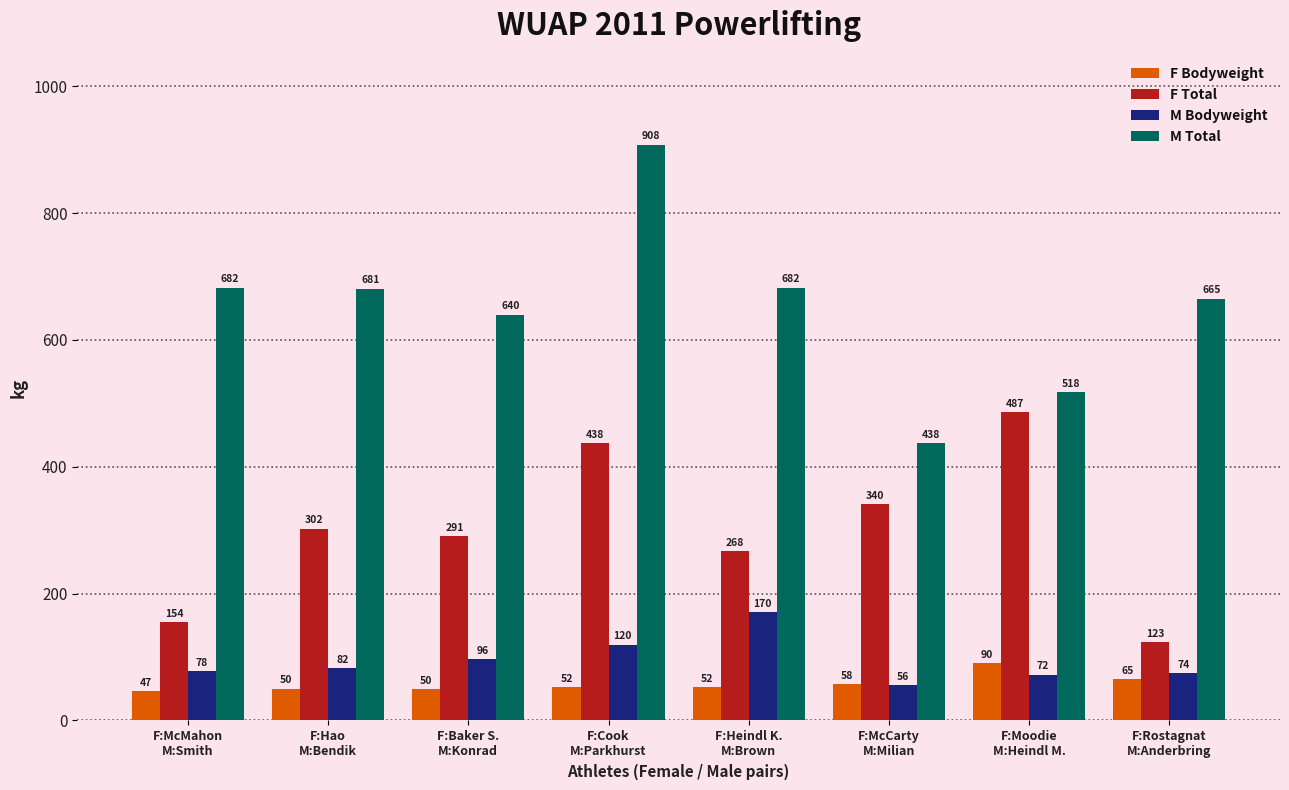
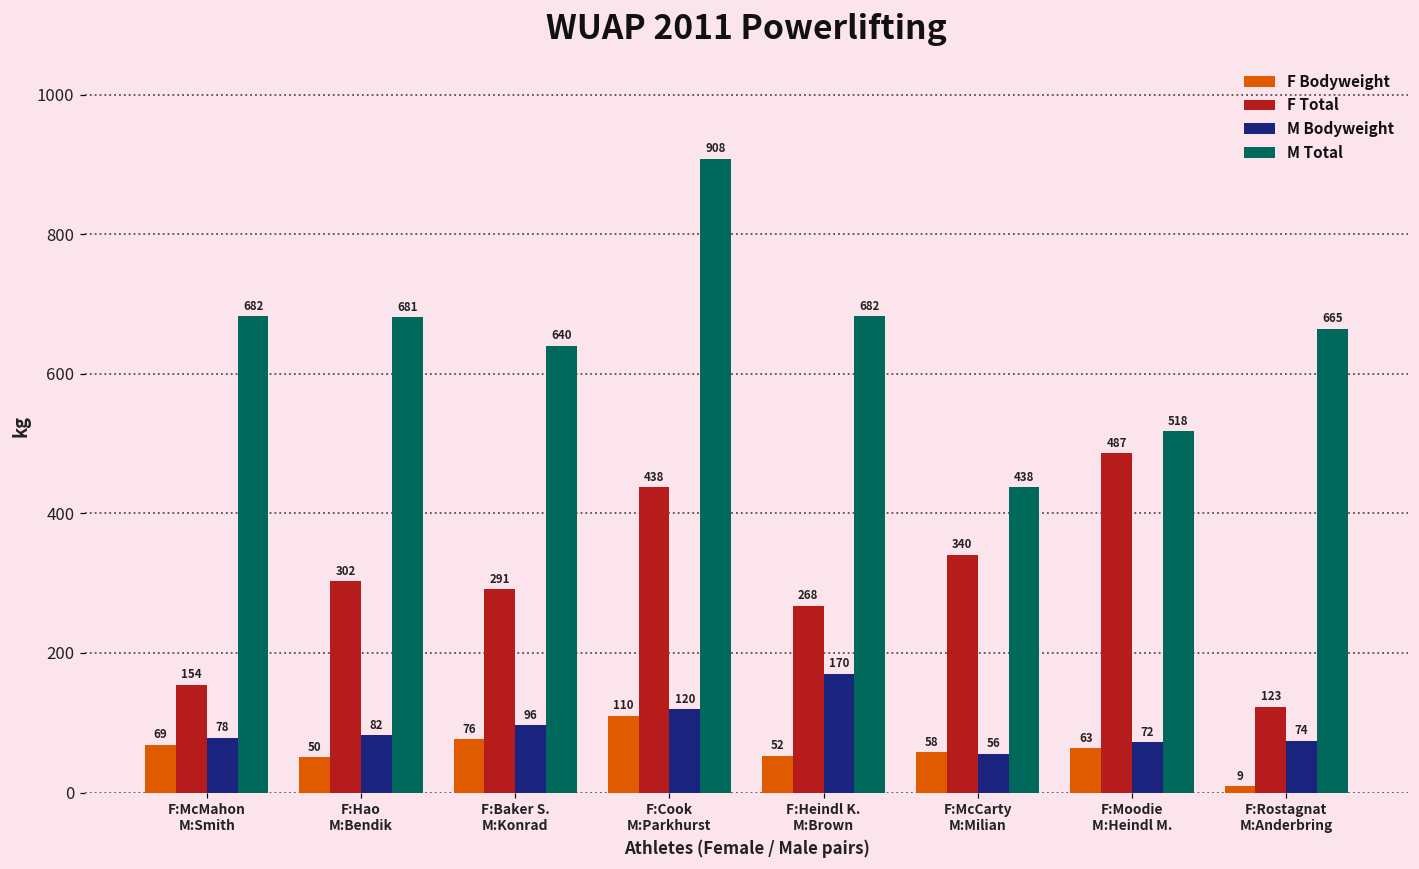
F Bodyweight, F:McMahon M:Smith: 47 -> 69
F Bodyweight, F:Baker S. M:Konrad: 50 -> 76
F Bodyweight, F:Cook M:Parkhurst: 52 -> 110
F Bodyweight, F:Moodie M:Heindl M.: 90 -> 63
F Bodyweight, F:Rostagnat M:Anderbring: 65 -> 9
